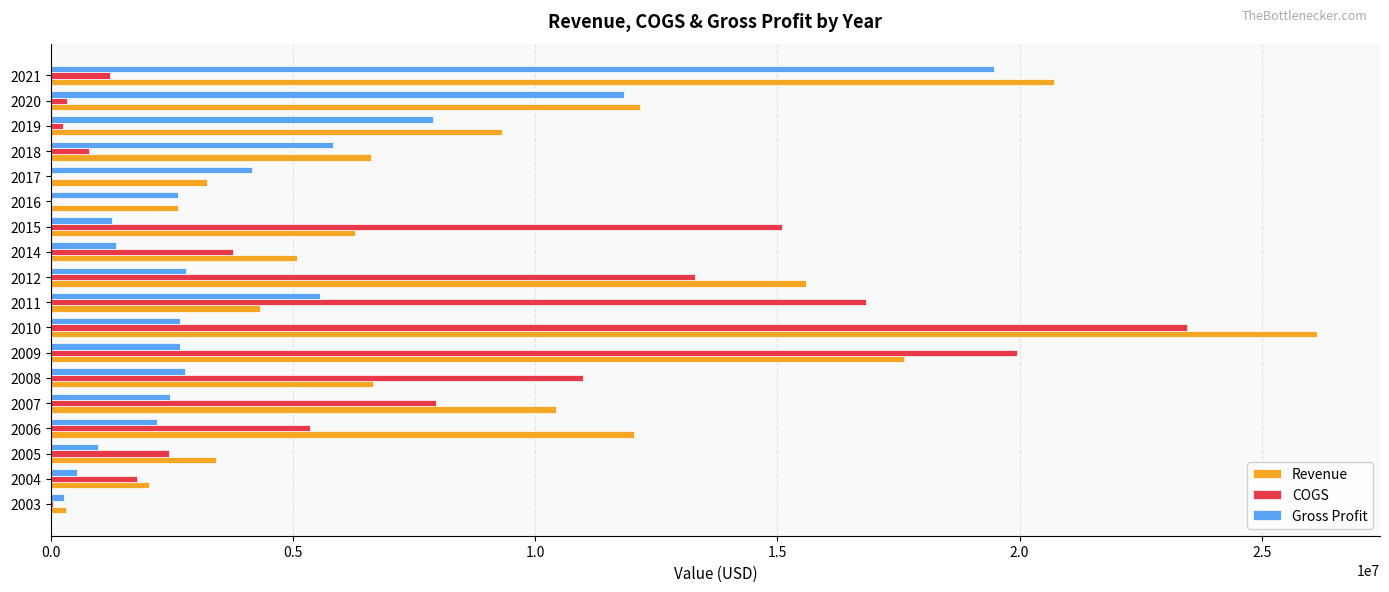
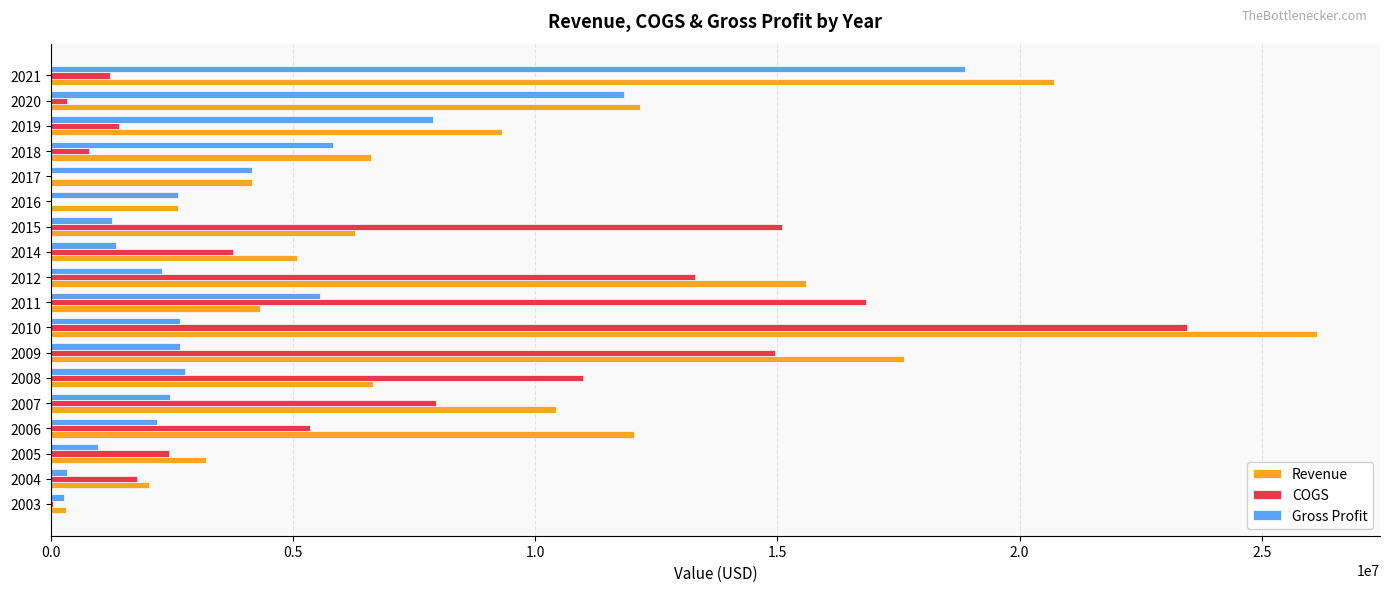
Gross Profit, 2021: 19500000 -> 18900000
COGS, 2019: 200000 -> 1400000
Revenue, 2017: 3200000 -> 4200000
Gross Profit, 2012: 2800000 -> 2300000
COGS, 2009: 19900000 -> 14900000
Revenue, 2005: 3400000 -> 3200000
Gross Profit, 2004: 500000 -> 300000
